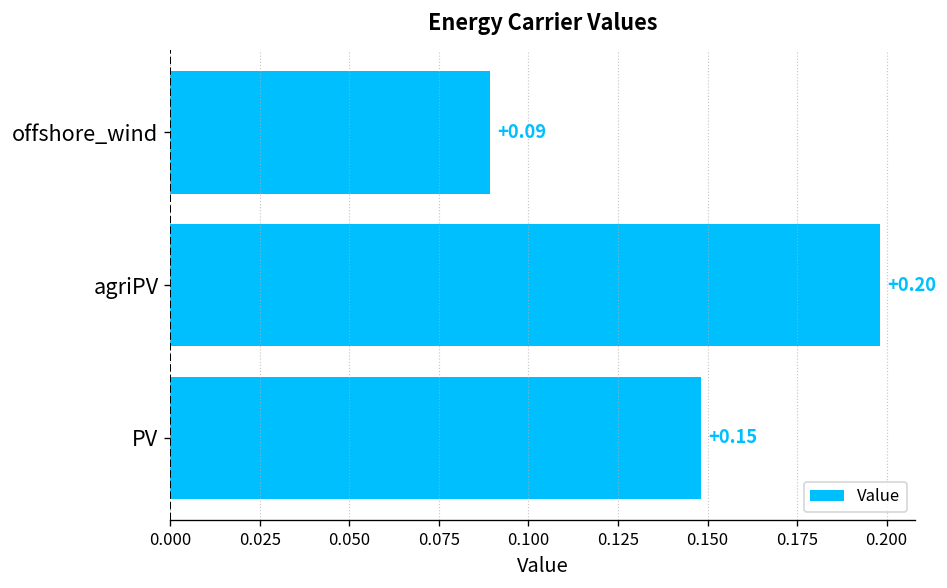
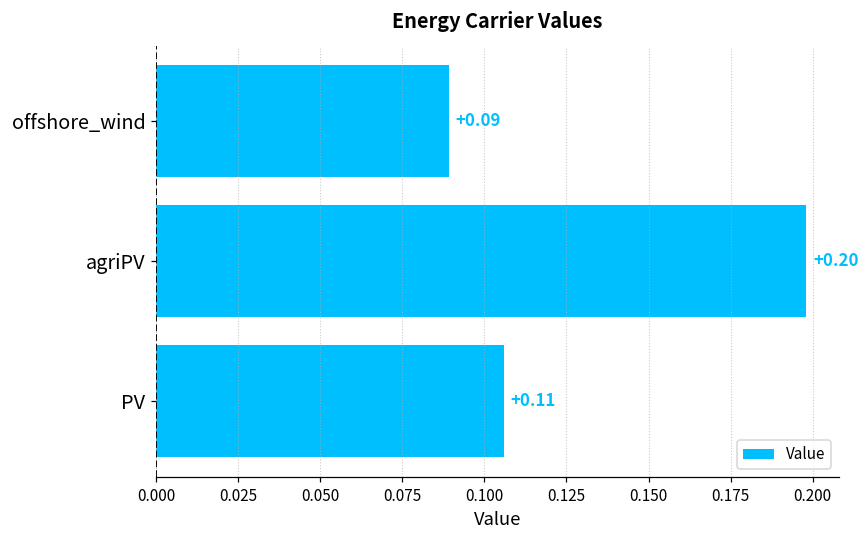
PV: +0.15 -> +0.11
